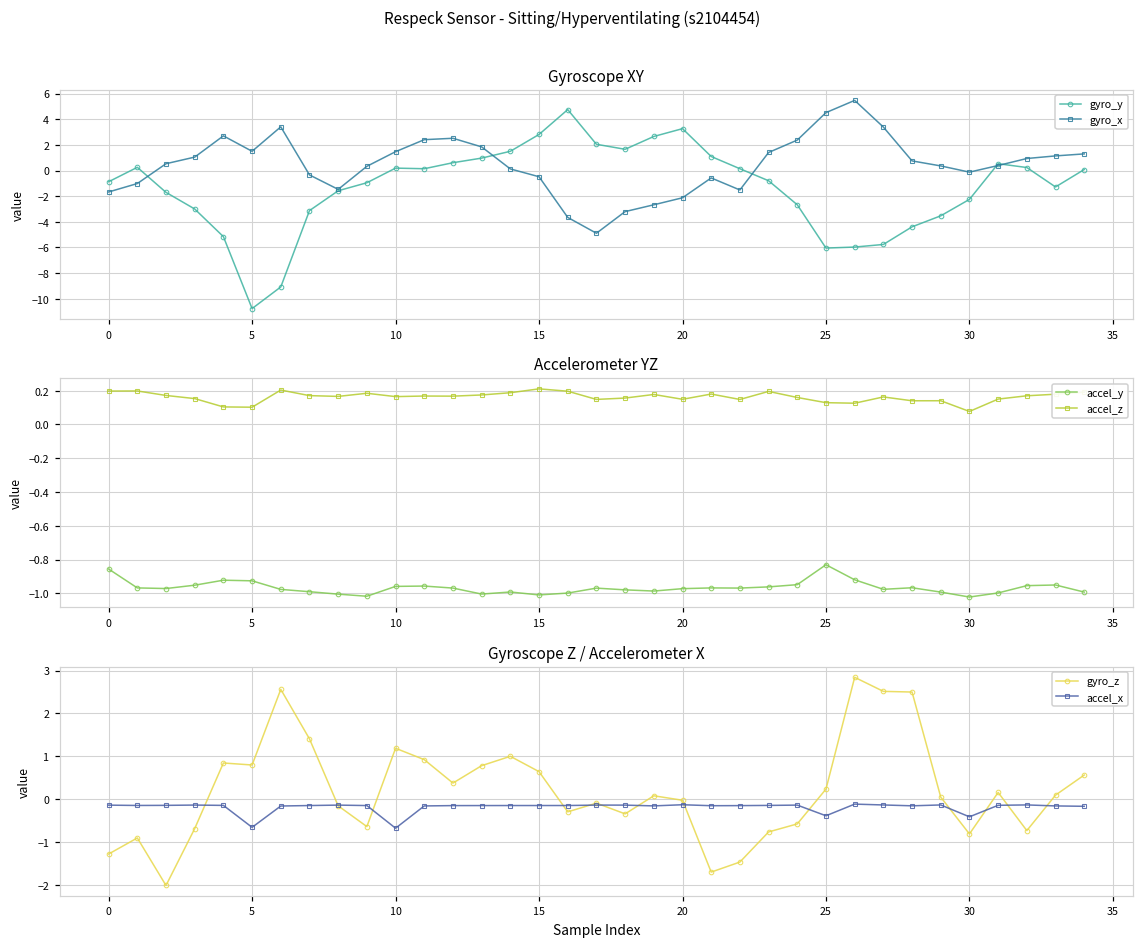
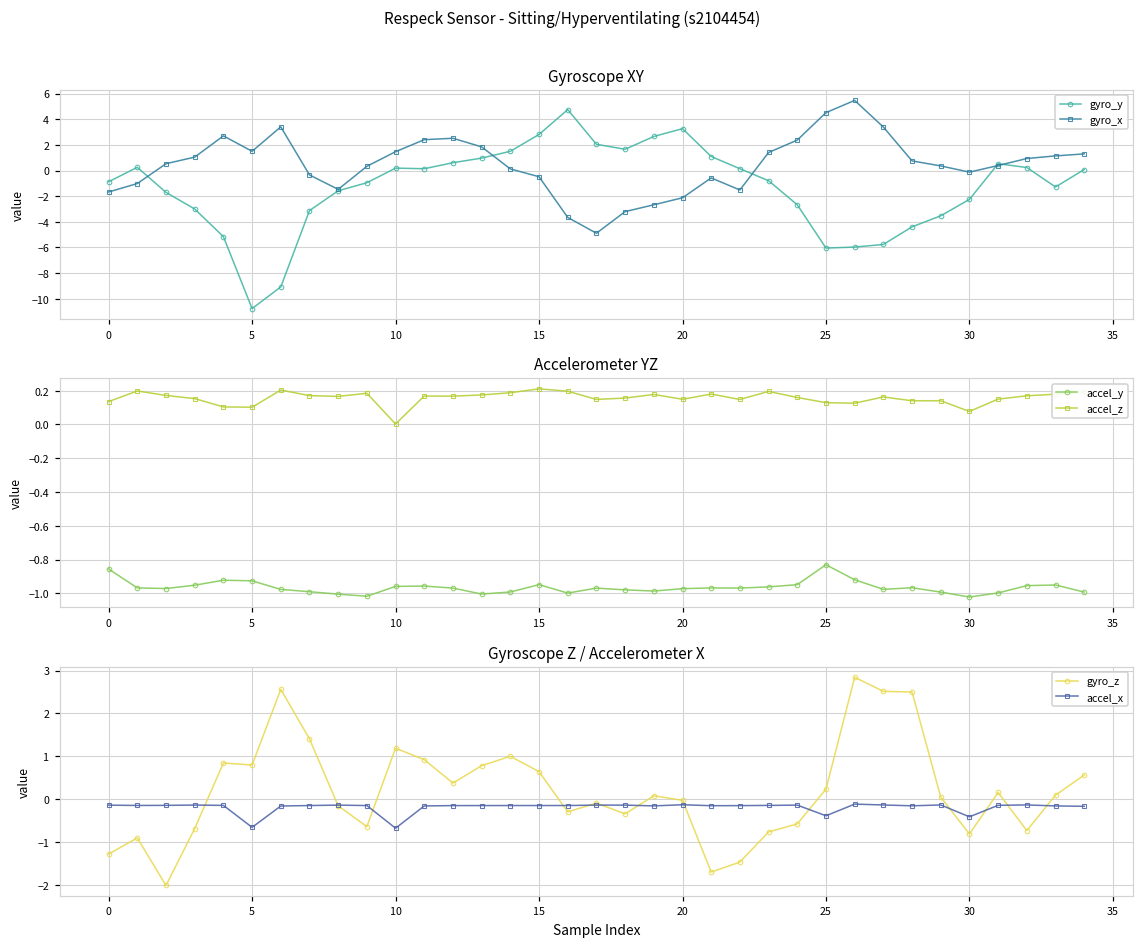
Accelerometer YZ, accel_z, 0: 0.20 -> 0.14
Accelerometer YZ, accel_z, 10: 0.16 -> 0.00
Accelerometer YZ, accel_y, 15: -1.01 -> -0.95
